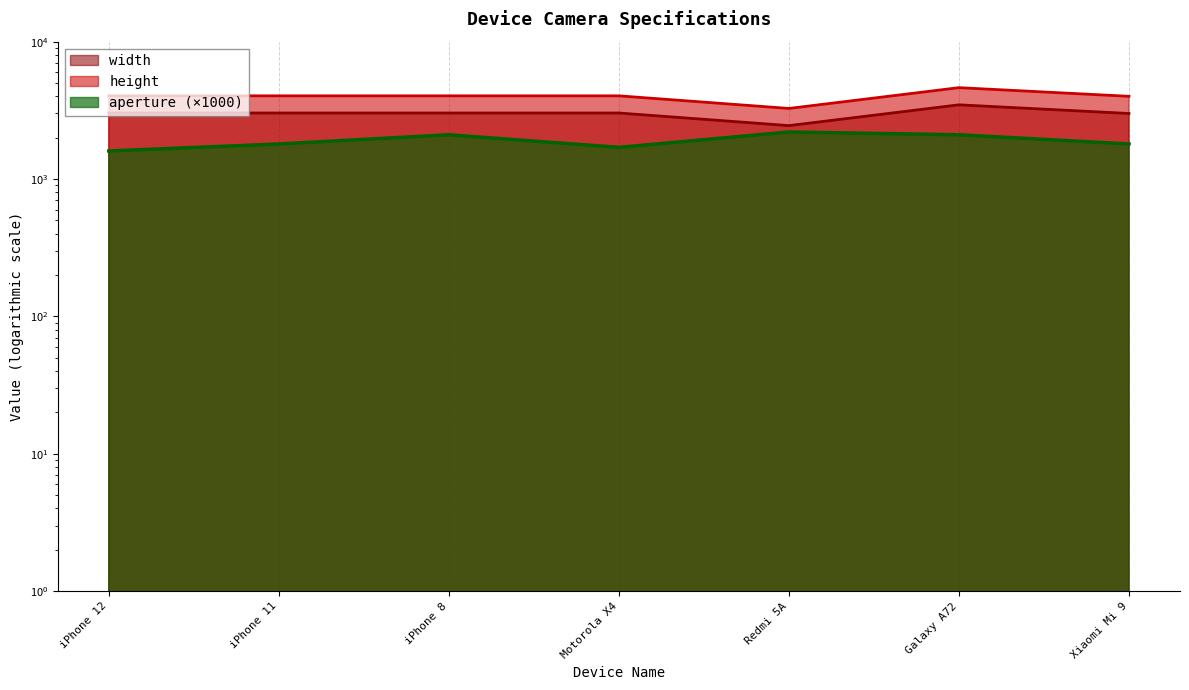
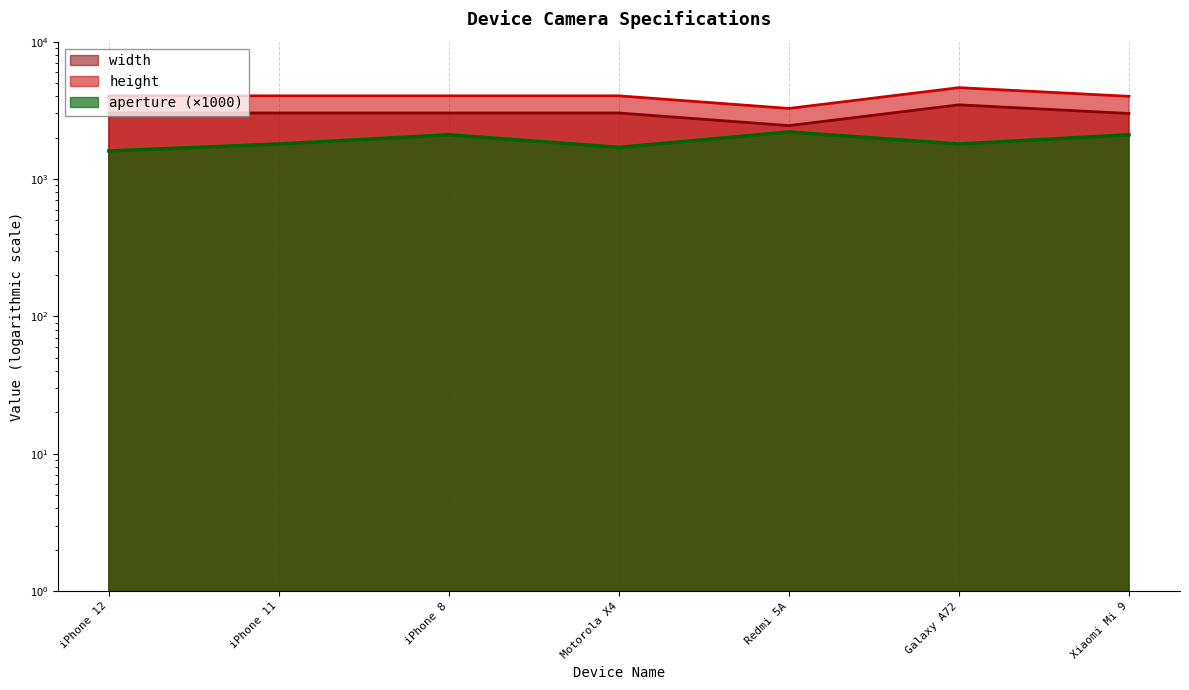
aperture (×1000), Galaxy A72: 2100 -> 1800
aperture (×1000), Xiaomi Mi 9: 1800 -> 2100
